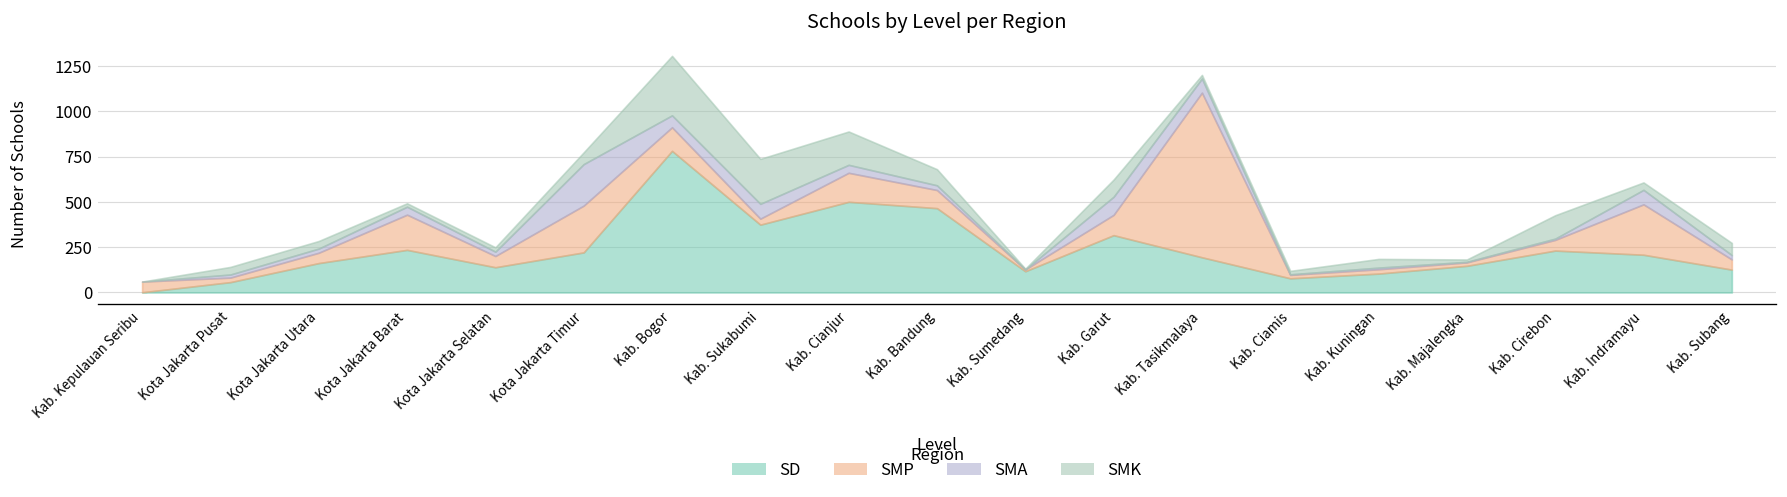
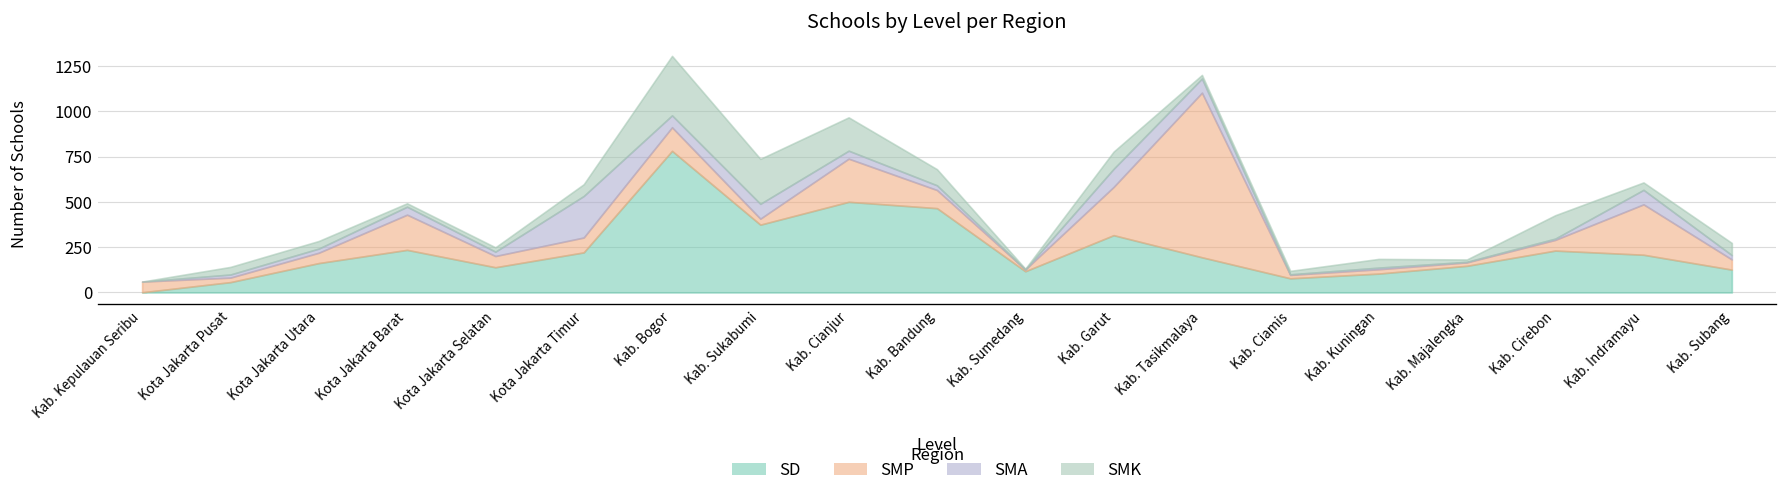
SMP, Kota Jakarta Timur: 260 -> 80
SMP, Kab. Cianjur: 160 -> 240
SMP, Kab. Garut: 110 -> 270
